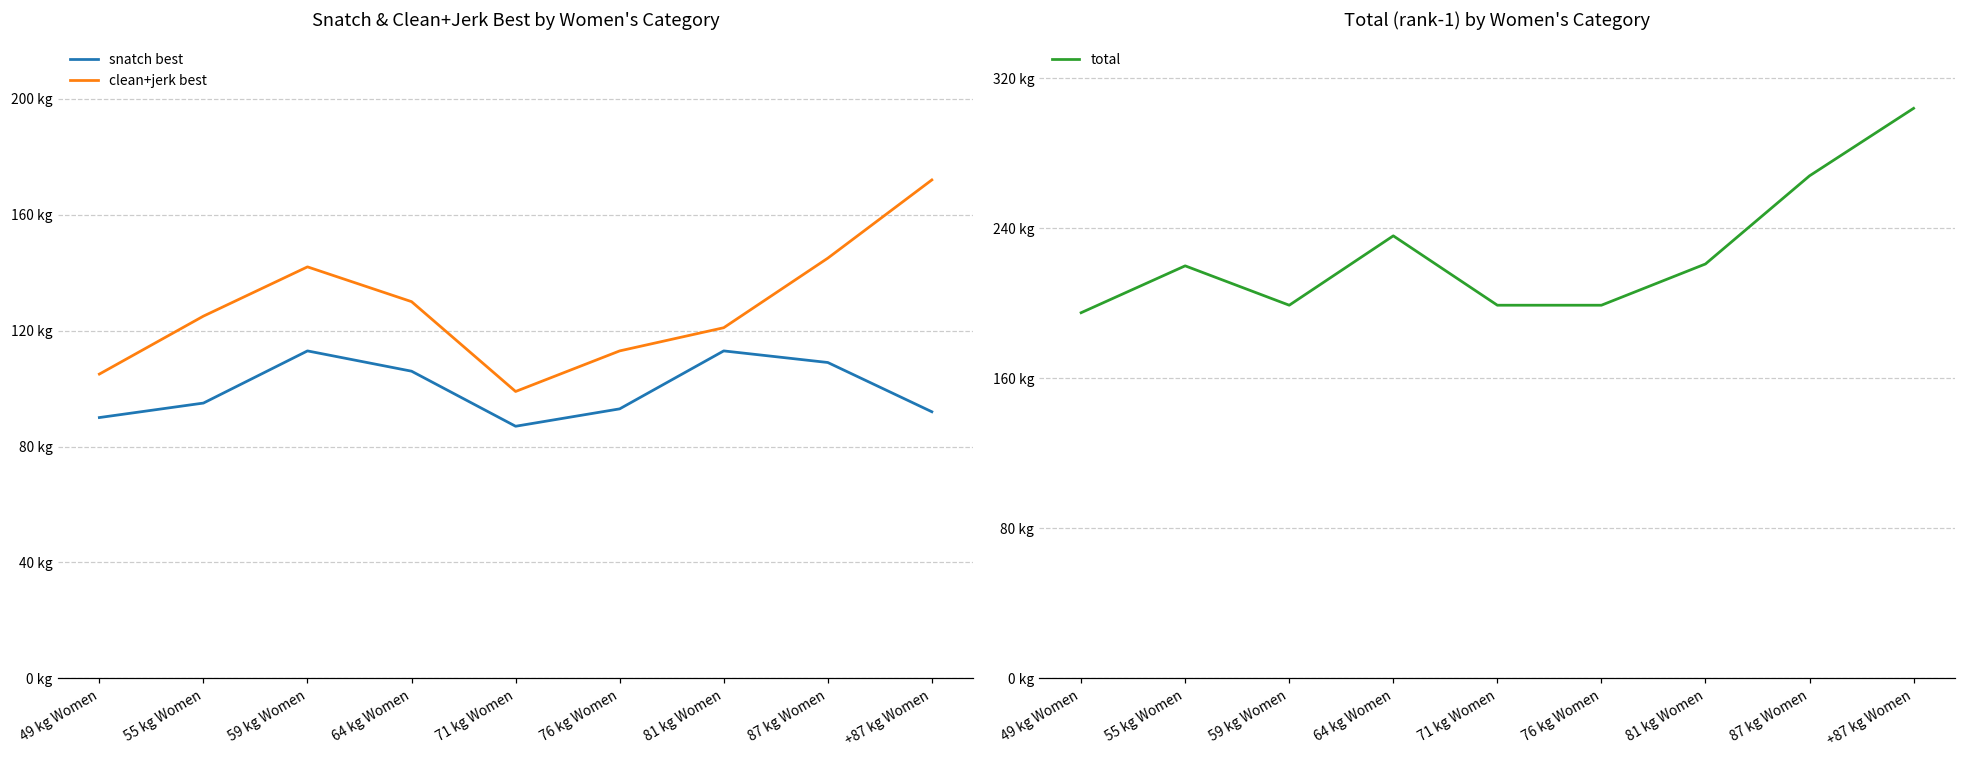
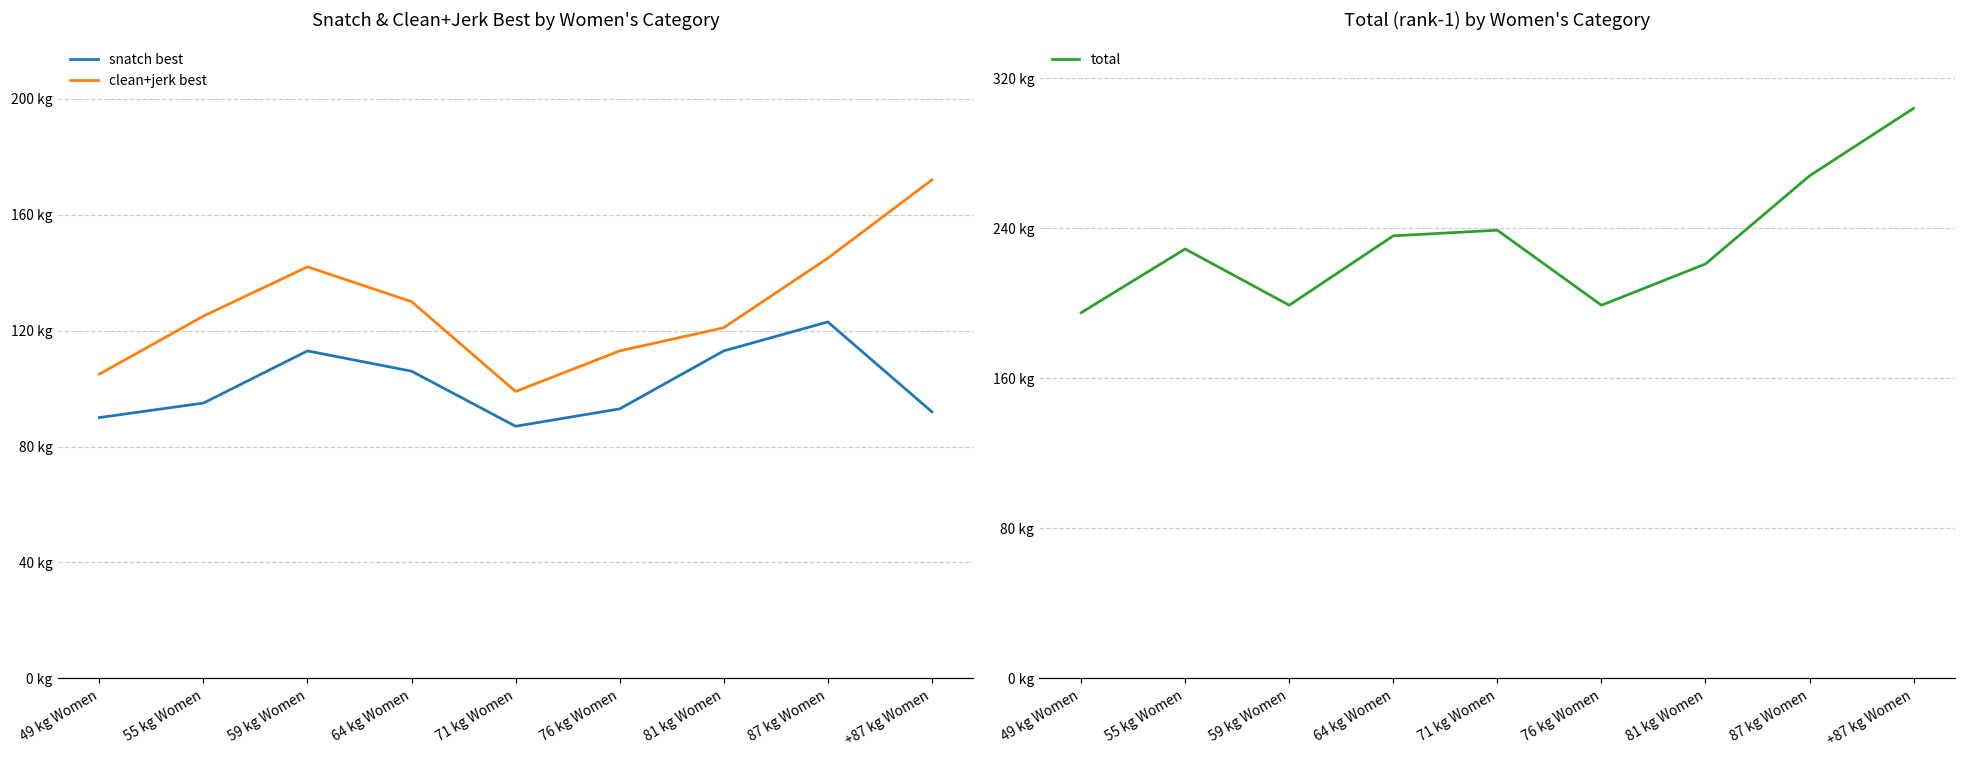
Snatch & Clean+Jerk Best by Women's Category, snatch best, 87 kg Women: 109 kg -> 123 kg
Total (rank-1) by Women's Category, 55 kg Women: 220 kg -> 229 kg
Total (rank-1) by Women's Category, 71 kg Women: 199 kg -> 239 kg
